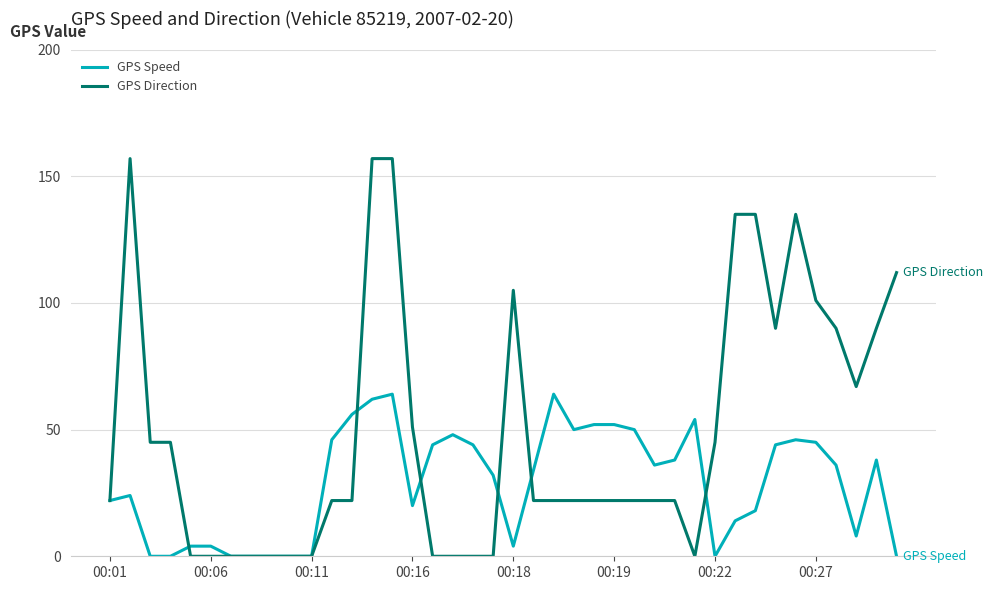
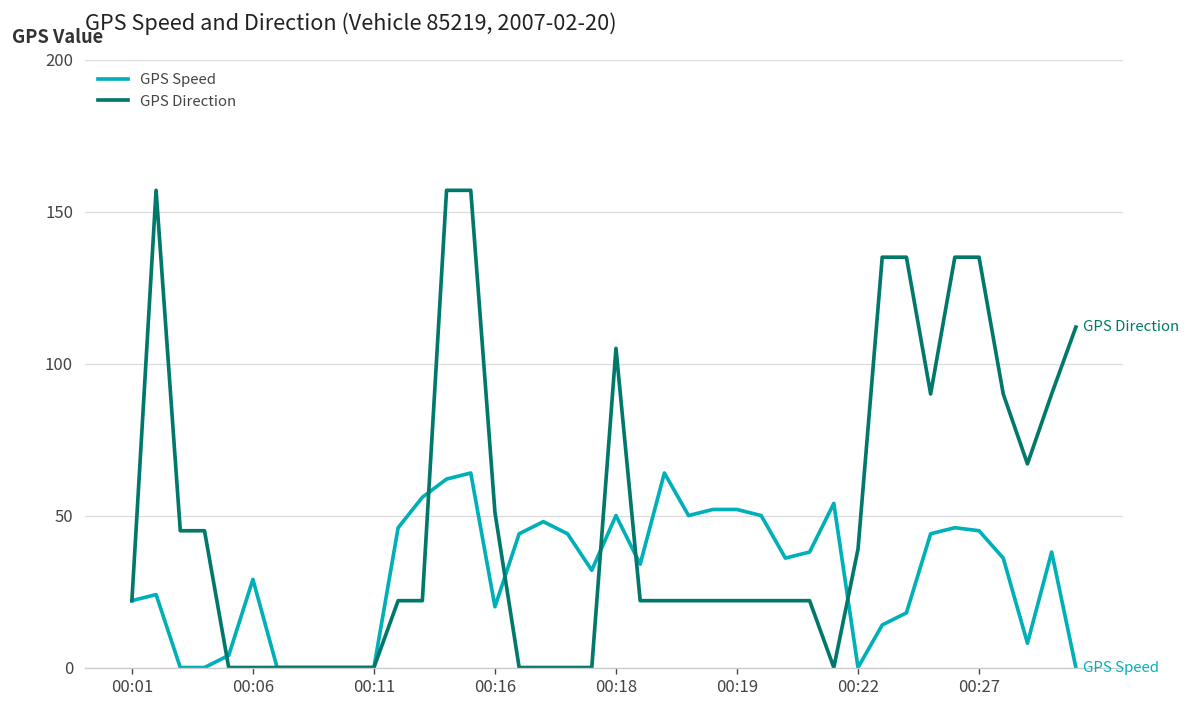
GPS Speed, 00:06: 4 -> 29
GPS Speed, 00:18: 4 -> 50
GPS Direction, 00:22: 45 -> 39
GPS Direction, 00:27: 101 -> 135
